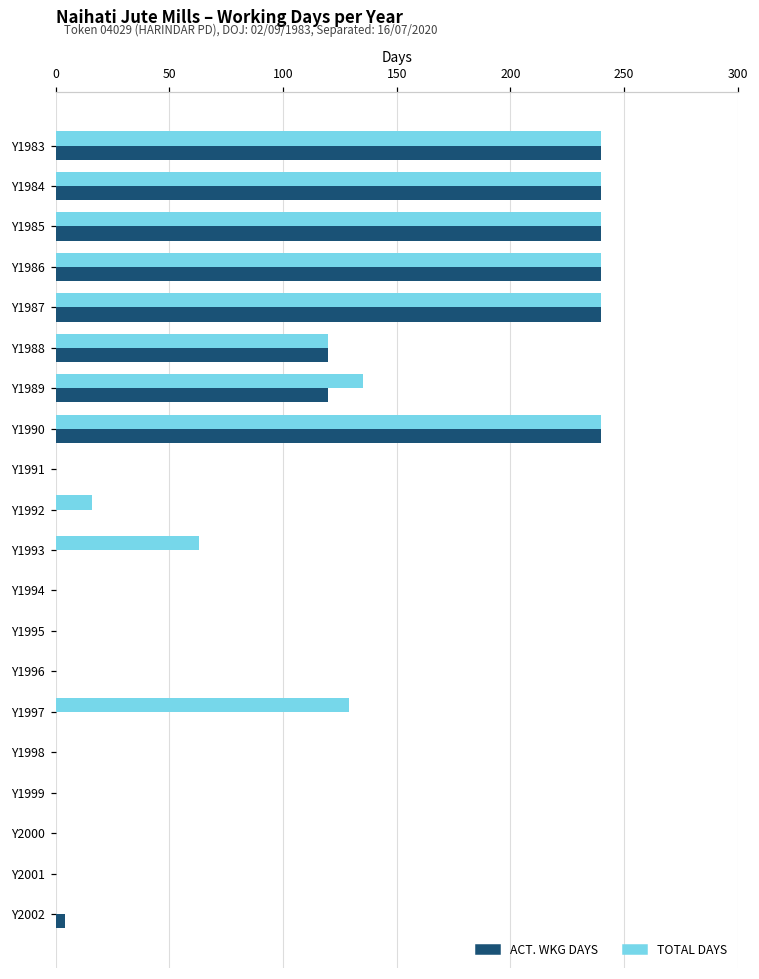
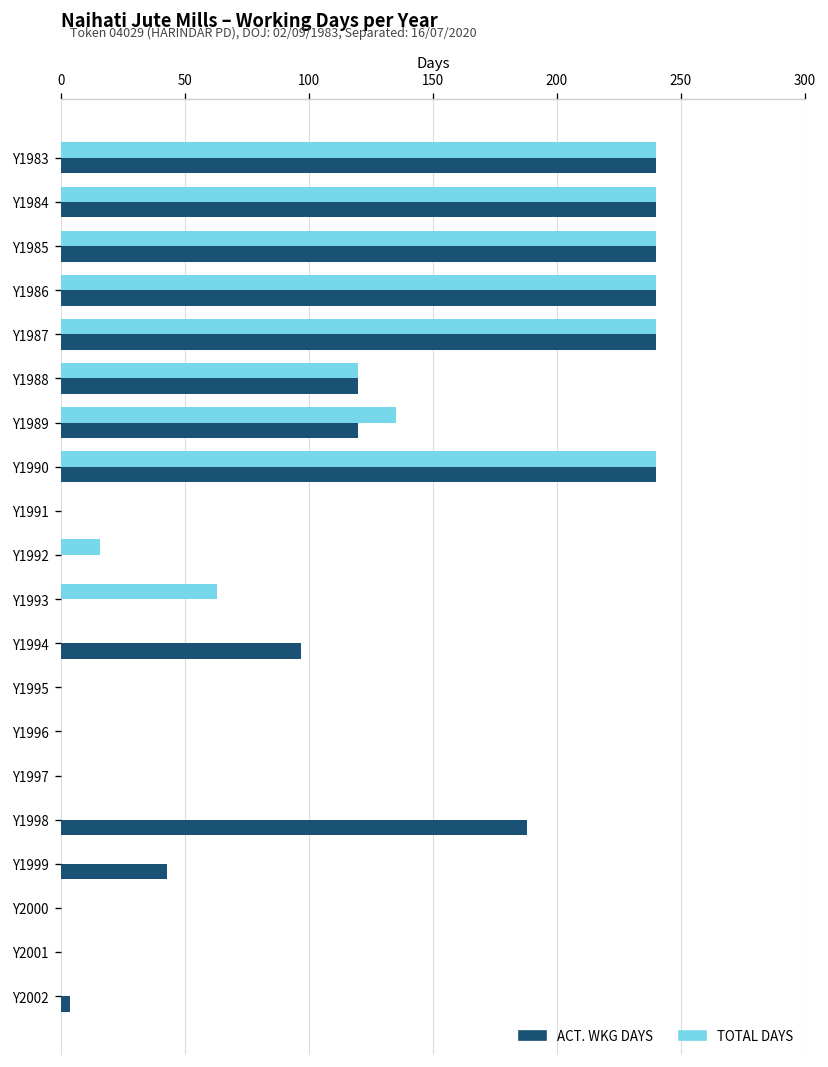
ACT. WKG DAYS, Y1994: 0 -> 97
TOTAL DAYS, Y1997: 129 -> 0
ACT. WKG DAYS, Y1998: 0 -> 188
ACT. WKG DAYS, Y1999: 0 -> 43
